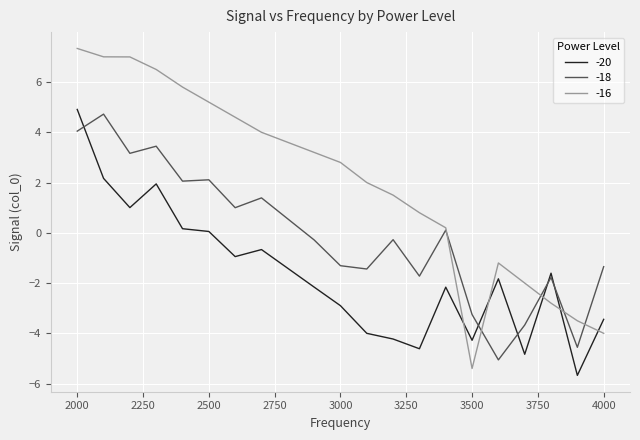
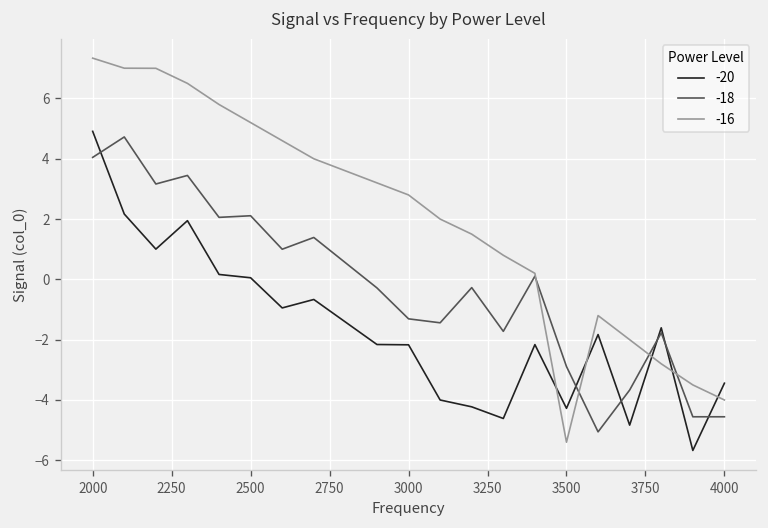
-20, 3000: -2.9 -> -2.2
-18, 3500: -3.3 -> -2.9
-18, 4000: -1.3 -> -4.6
